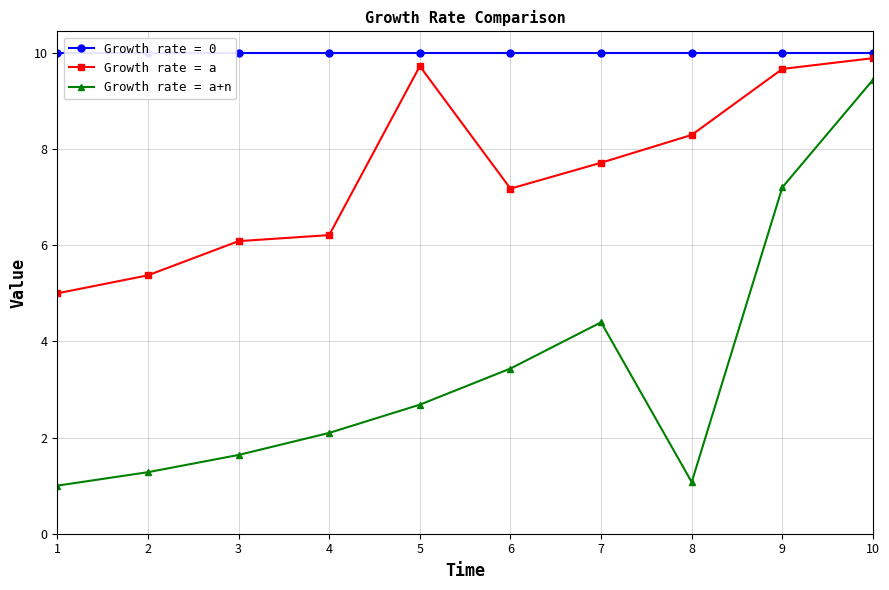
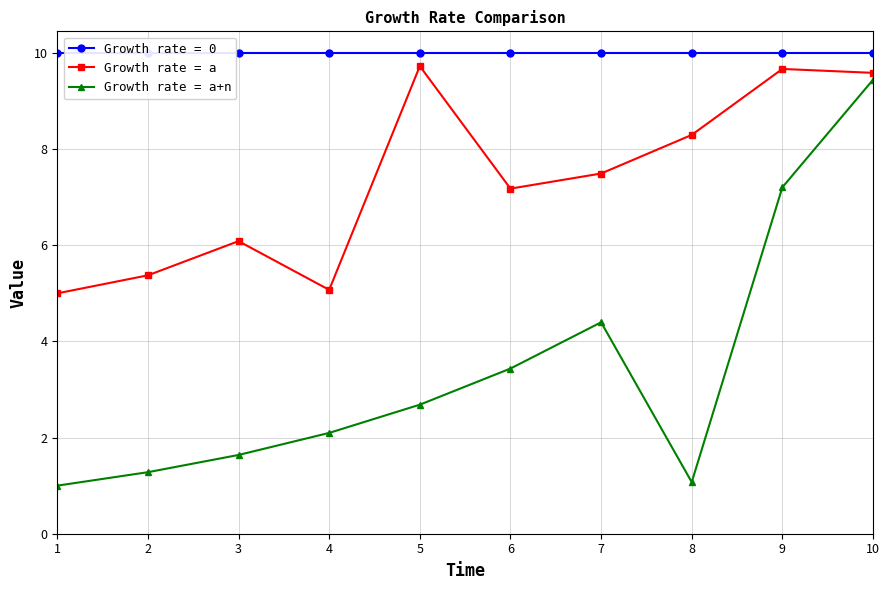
Growth rate = a, 4: 6.2 -> 5.1
Growth rate = a, 7: 7.7 -> 7.5
Growth rate = a, 10: 9.9 -> 9.6
